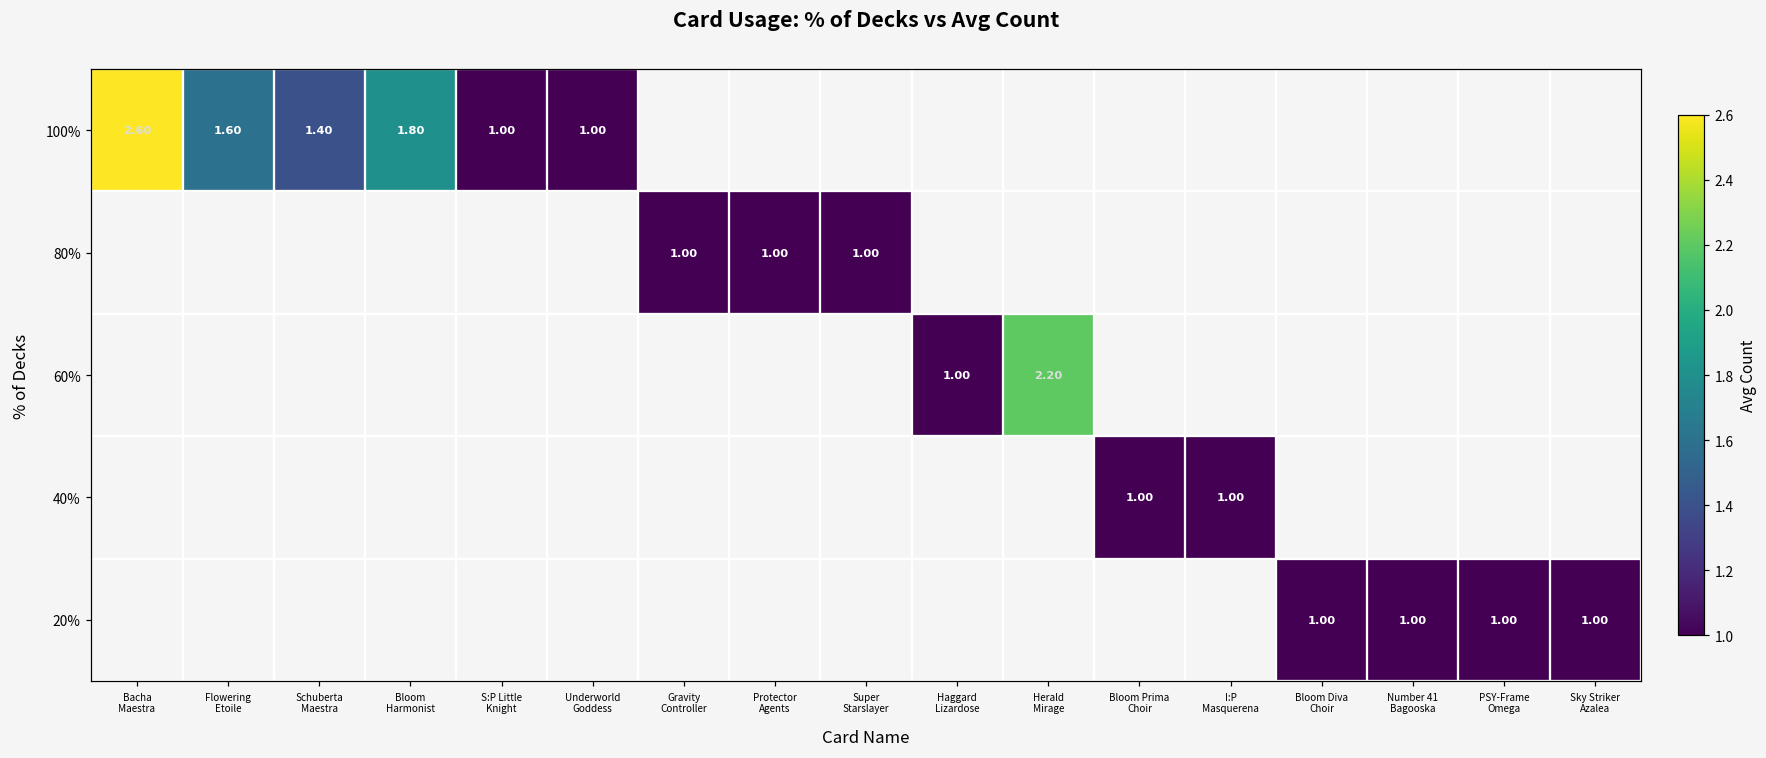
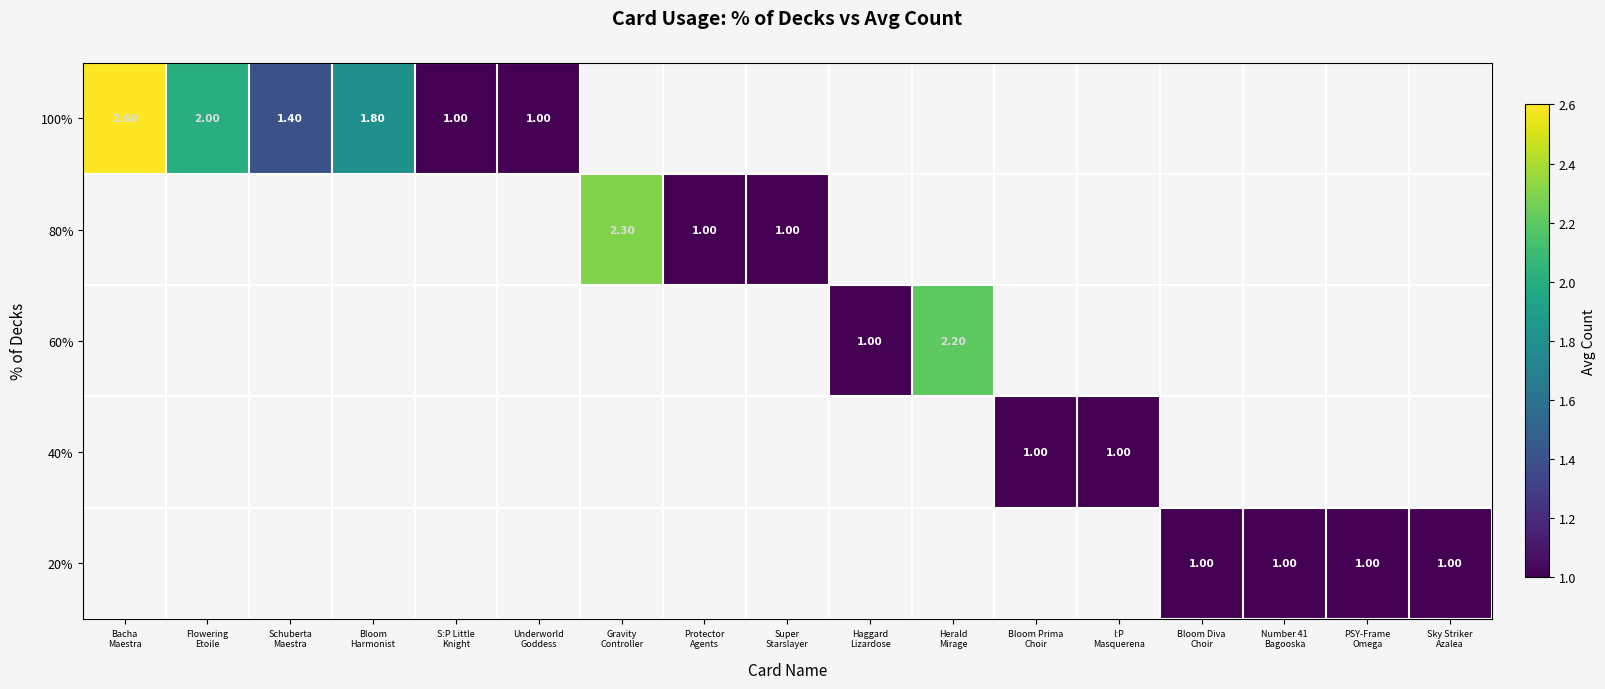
100%, Flowering Etoile: 1.60 -> 2.00
80%, Gravity Controller: 1.00 -> 2.30
